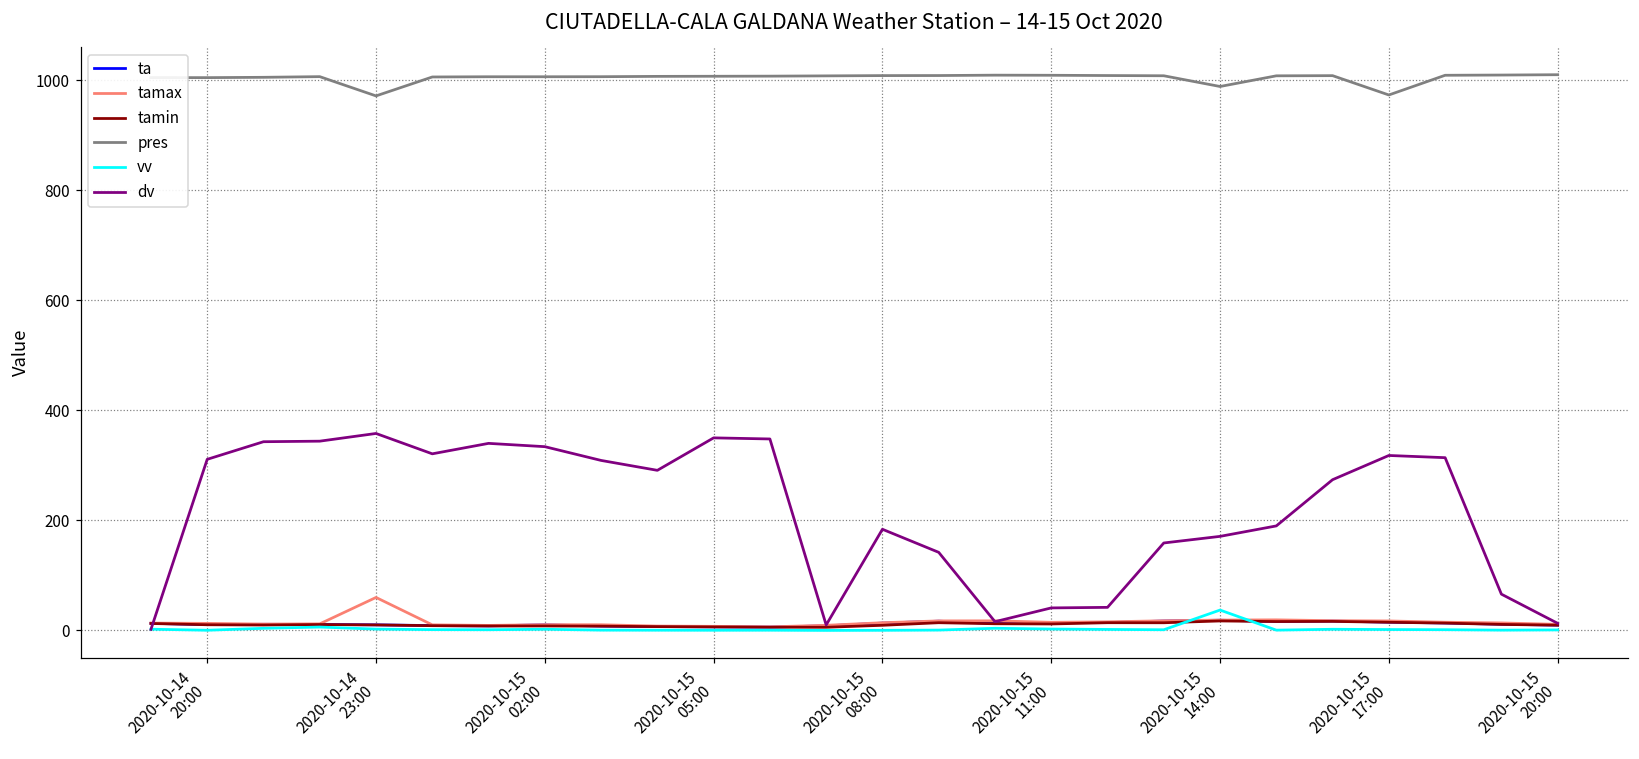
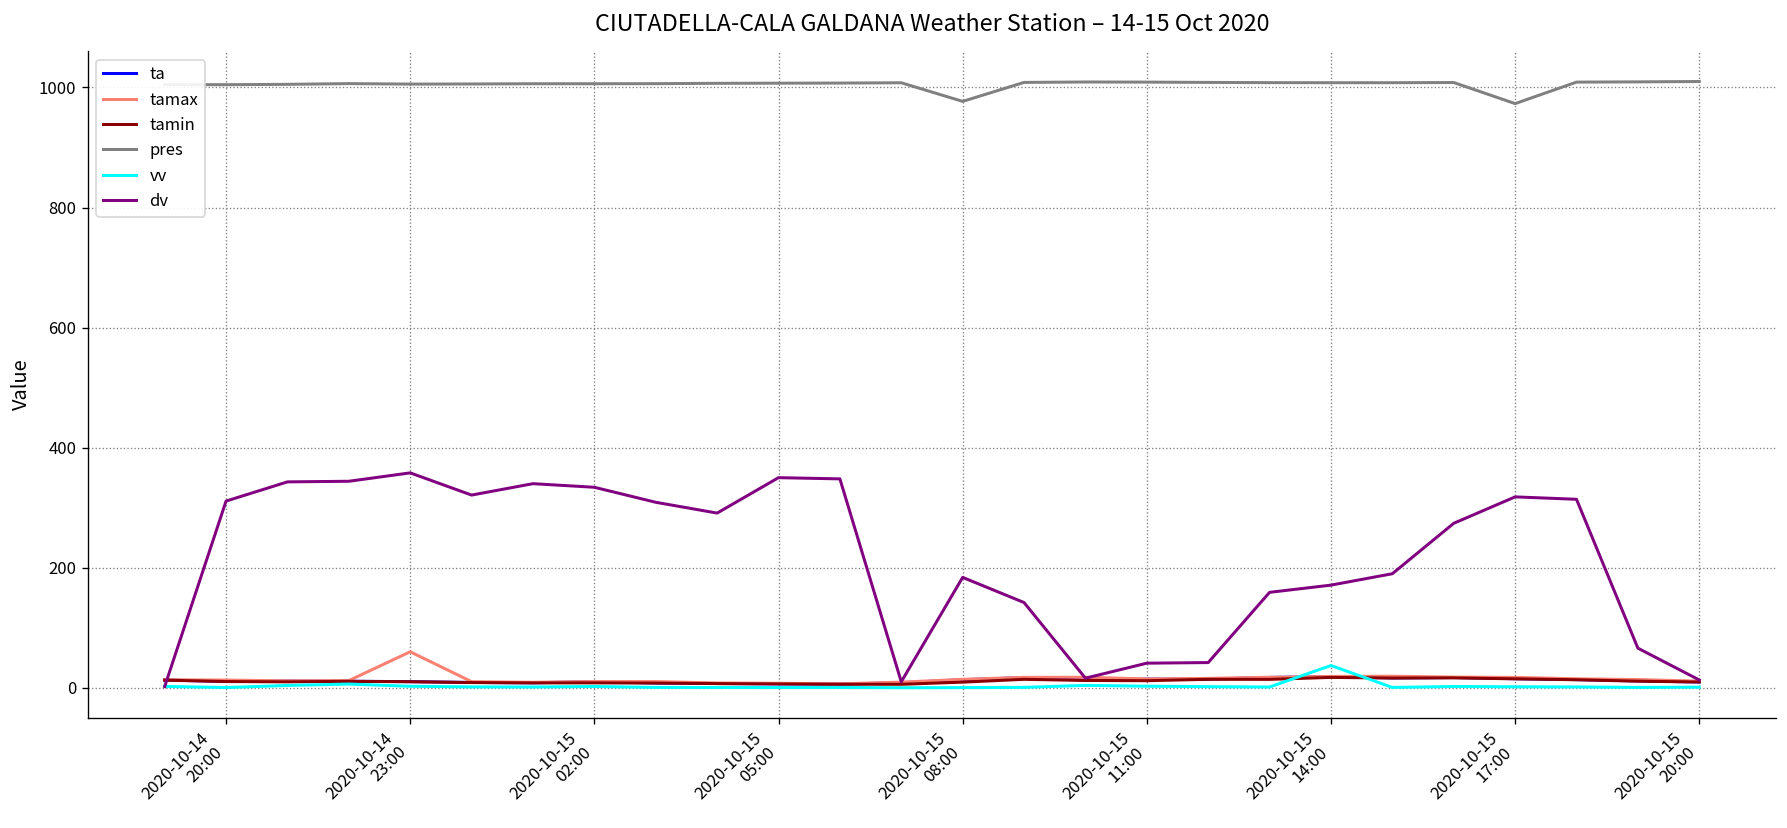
pres, 2020-10-14 23:00: 970 -> 1010
pres, 2020-10-15 08:00: 1010 -> 980
pres, 2020-10-15 14:00: 990 -> 1010
